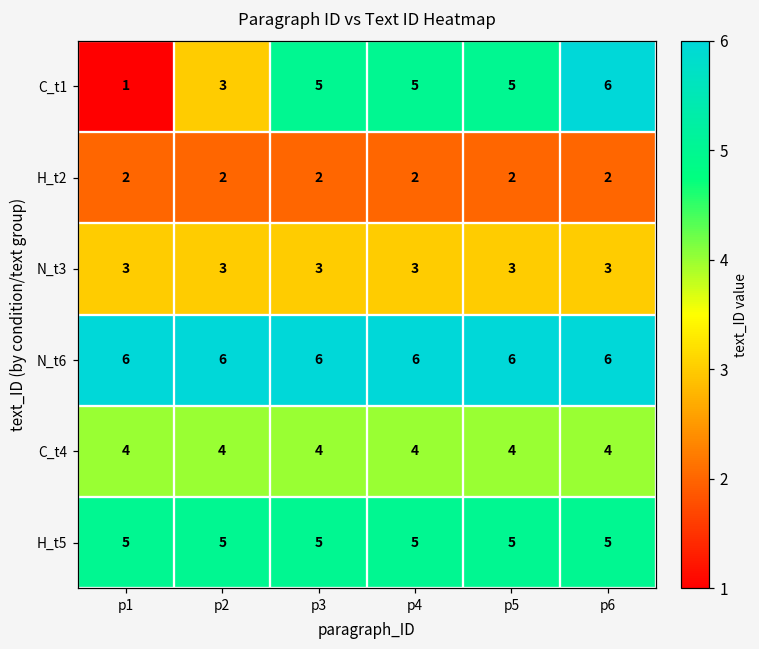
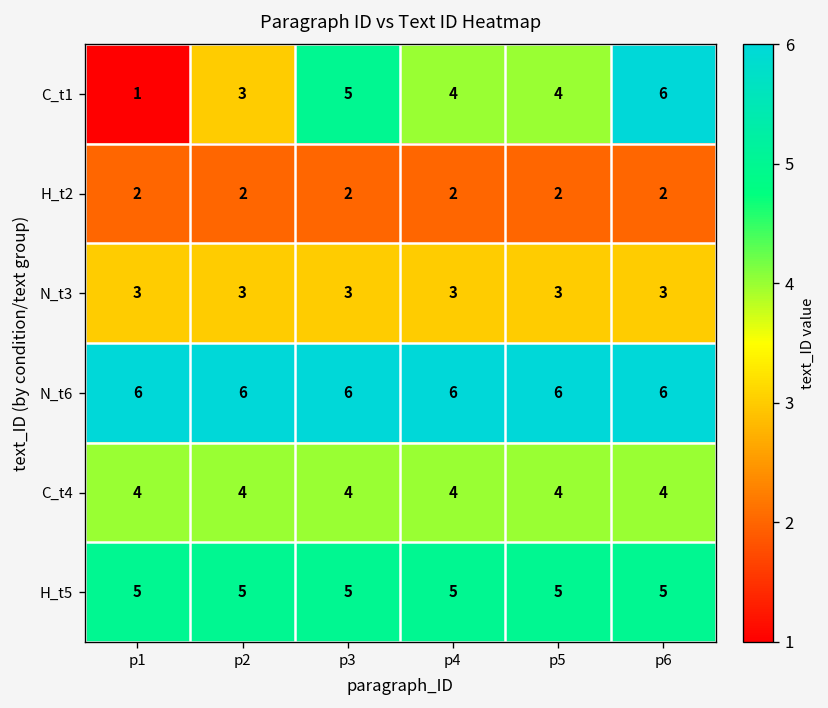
C_t1, p4: 5 -> 4
C_t1, p5: 5 -> 4
